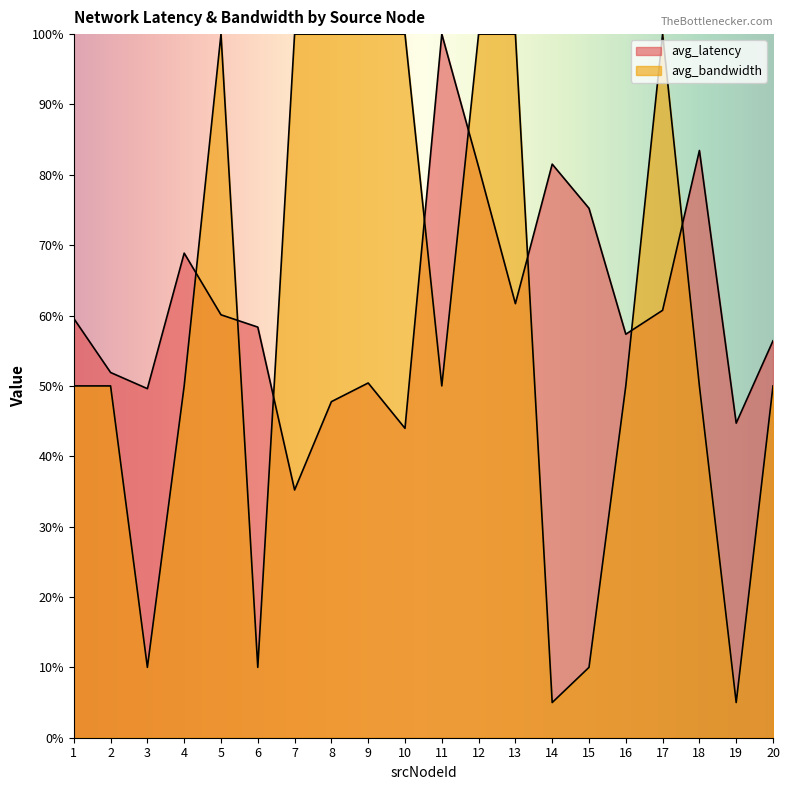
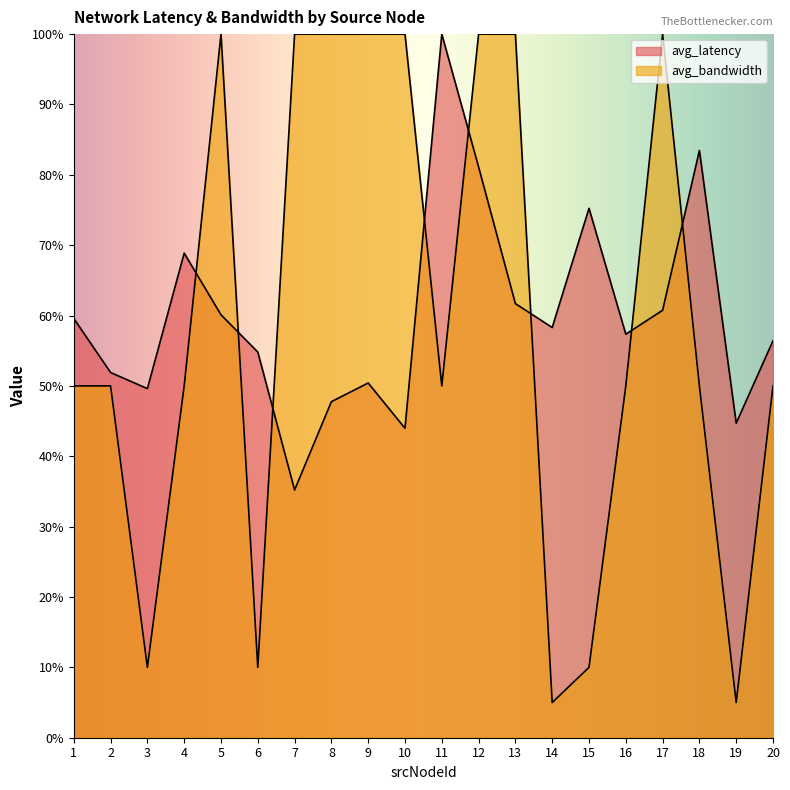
avg_latency, 6: 58% -> 55%
avg_latency, 14: 82% -> 58%
